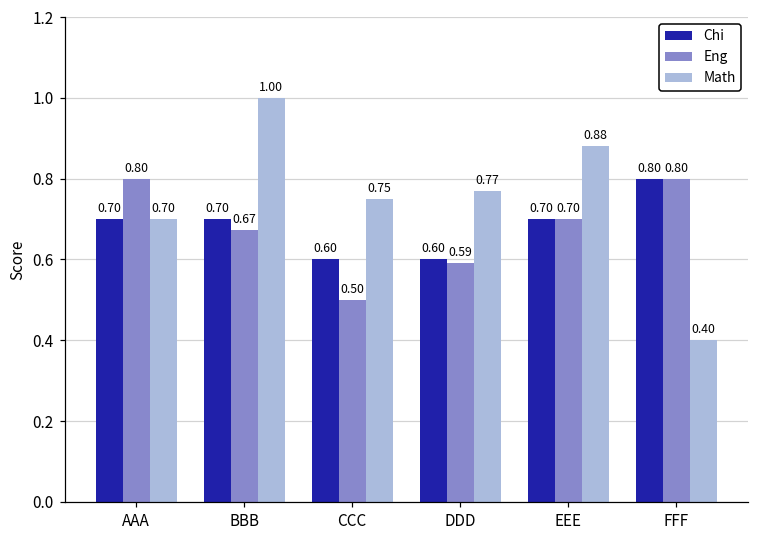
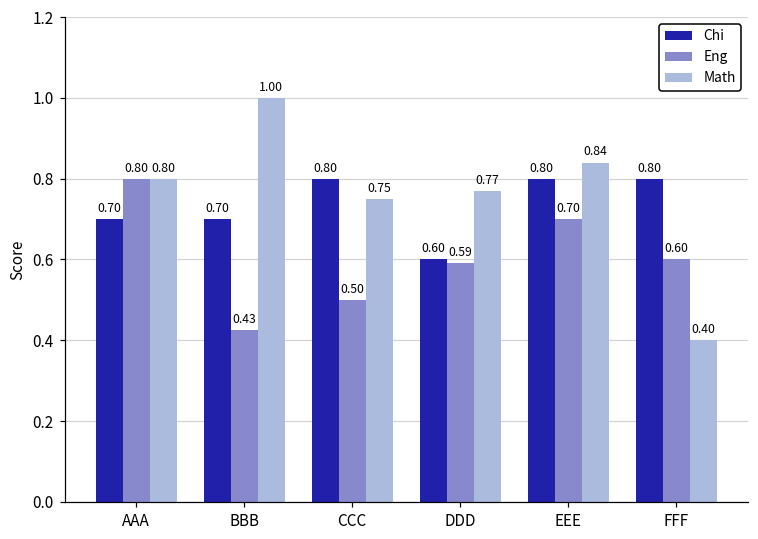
Math, AAA: 0.70 -> 0.80
Eng, BBB: 0.67 -> 0.43
Chi, CCC: 0.60 -> 0.80
Chi, EEE: 0.70 -> 0.80
Math, EEE: 0.88 -> 0.84
Eng, FFF: 0.80 -> 0.60
